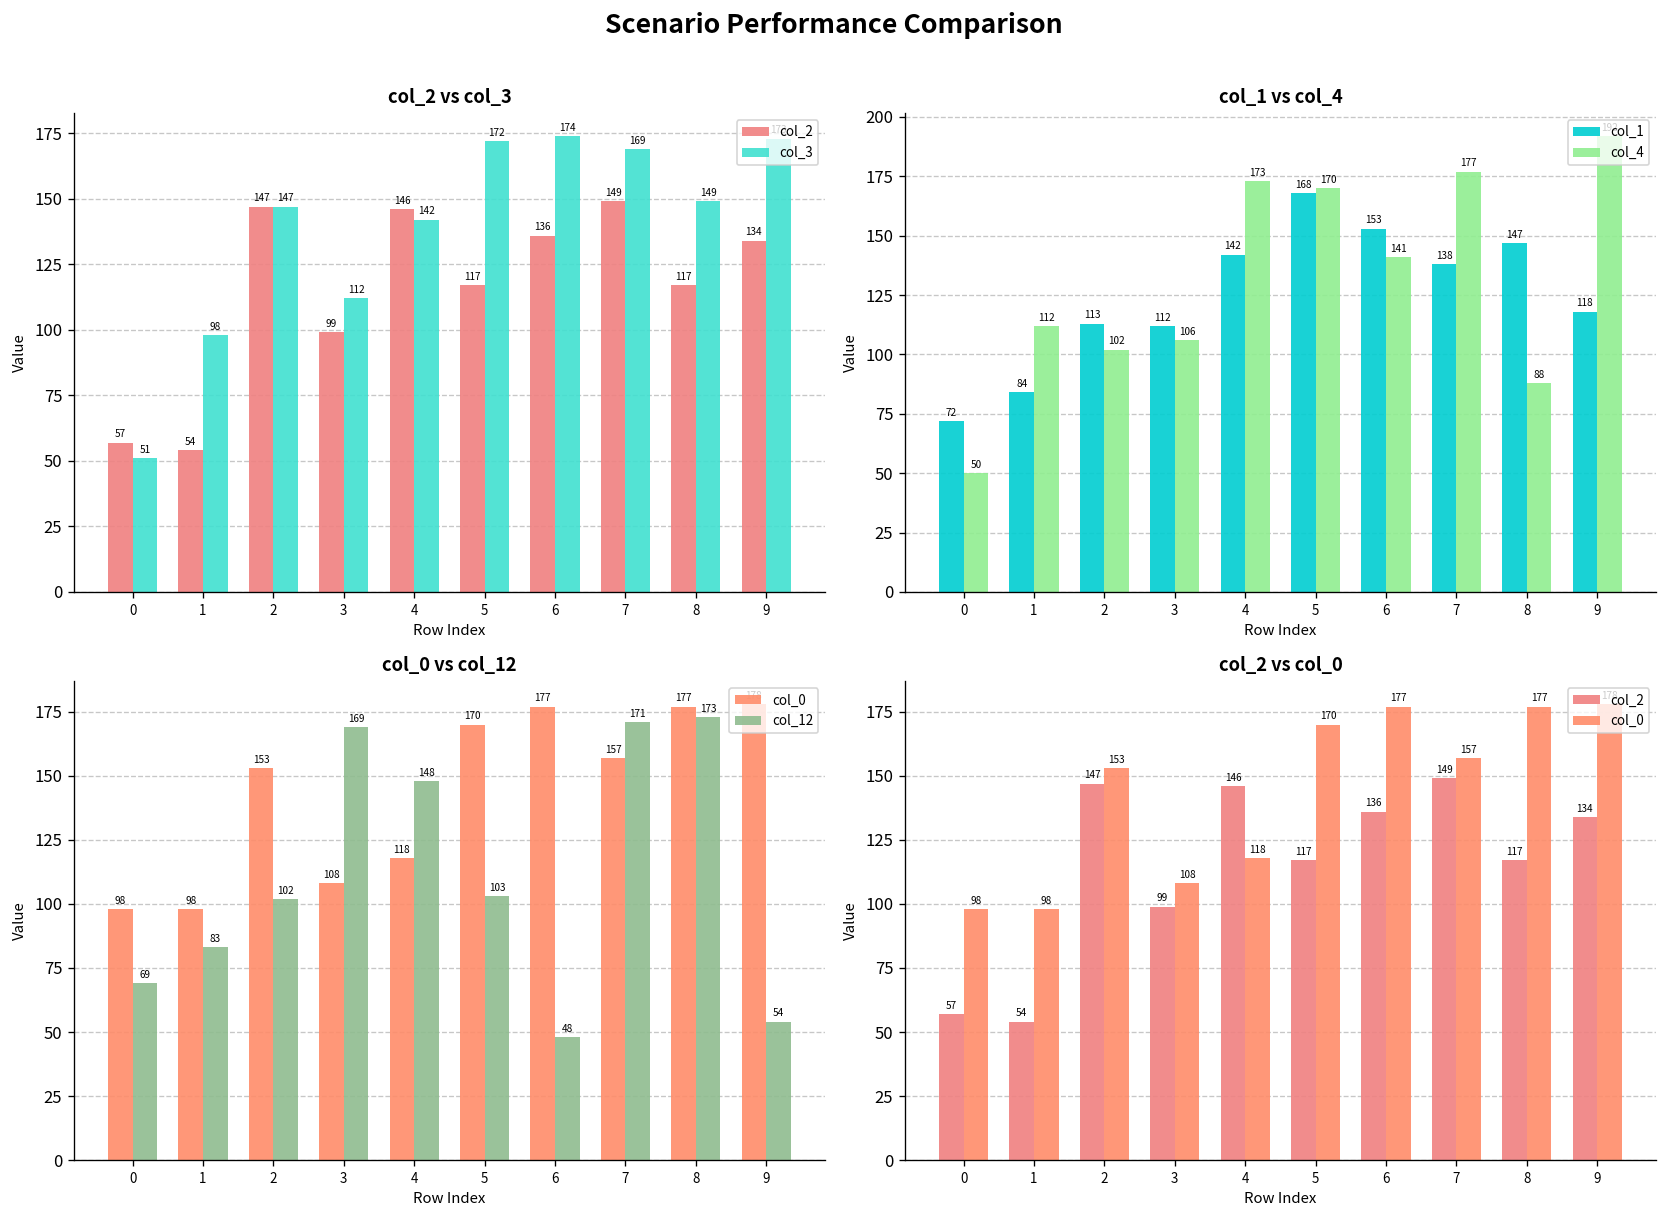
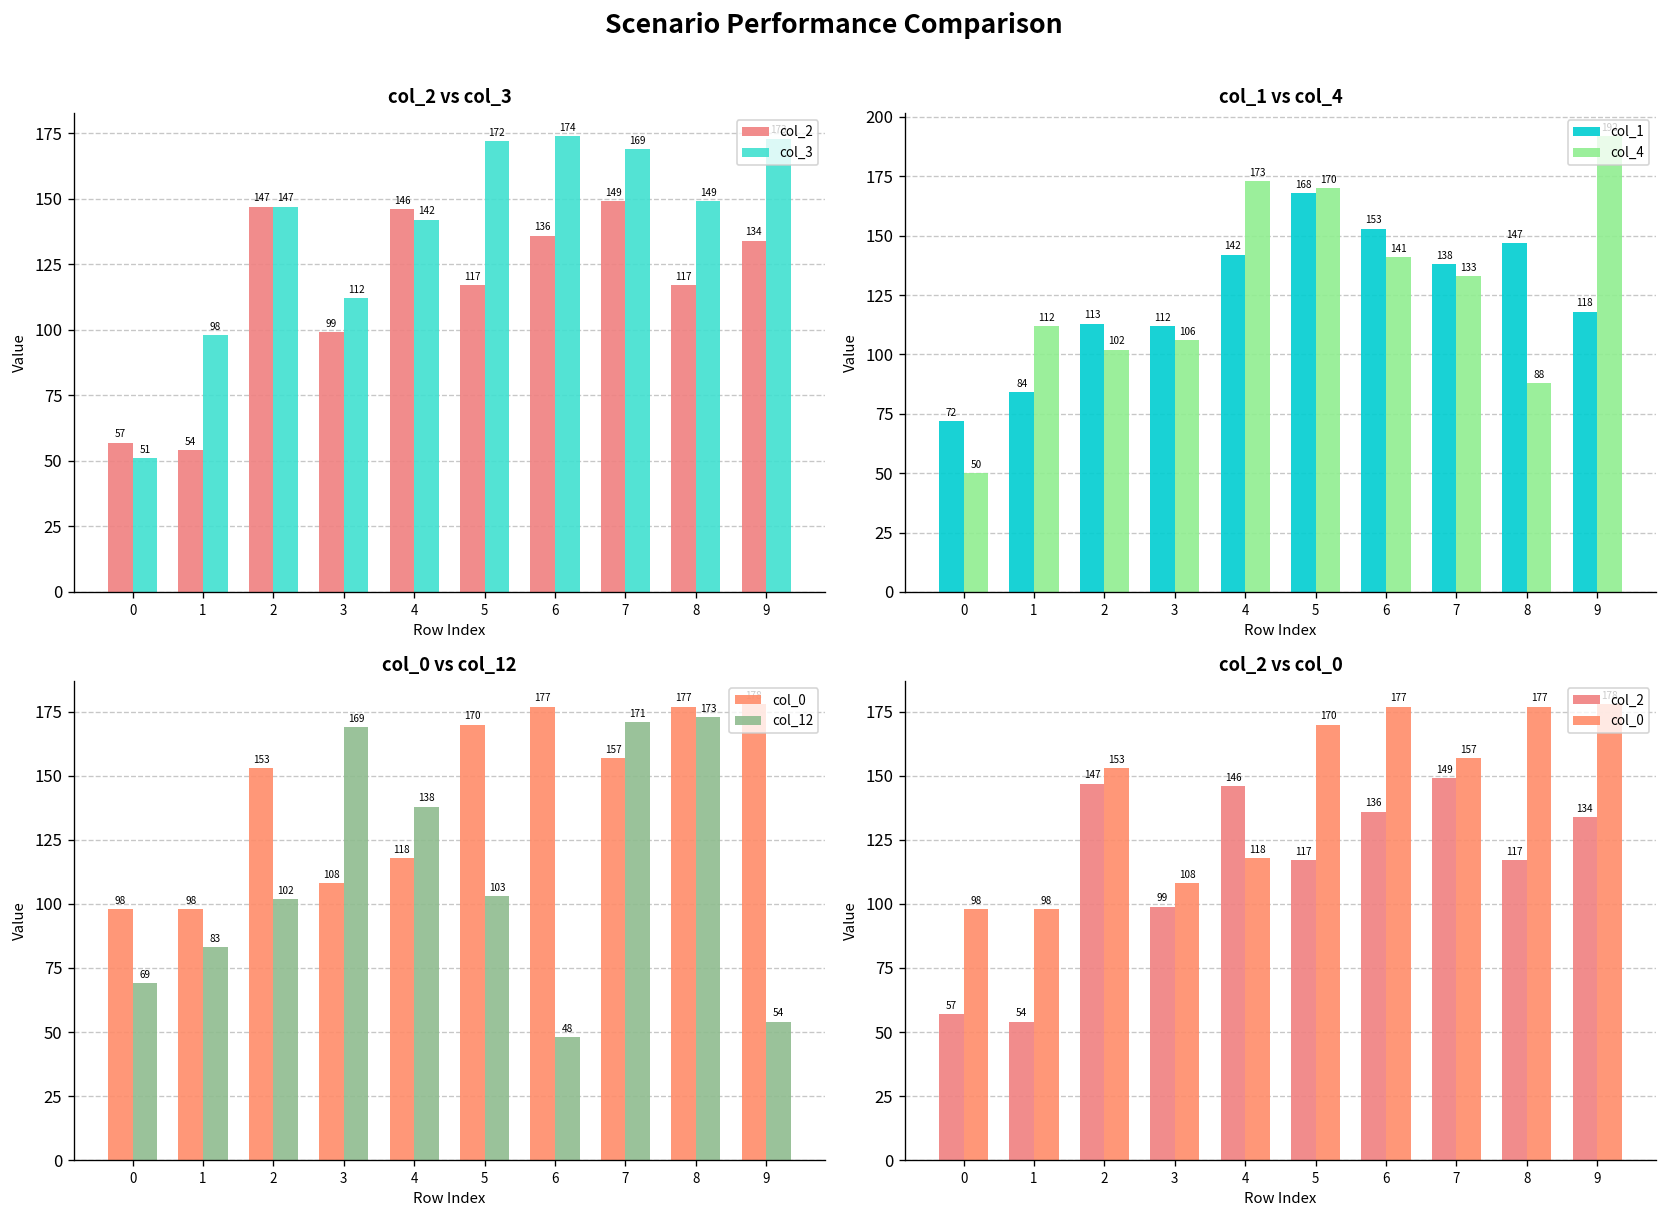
col_1 vs col_4, col_4, 7: 177 -> 133
col_0 vs col_12, col_12, 4: 148 -> 138
